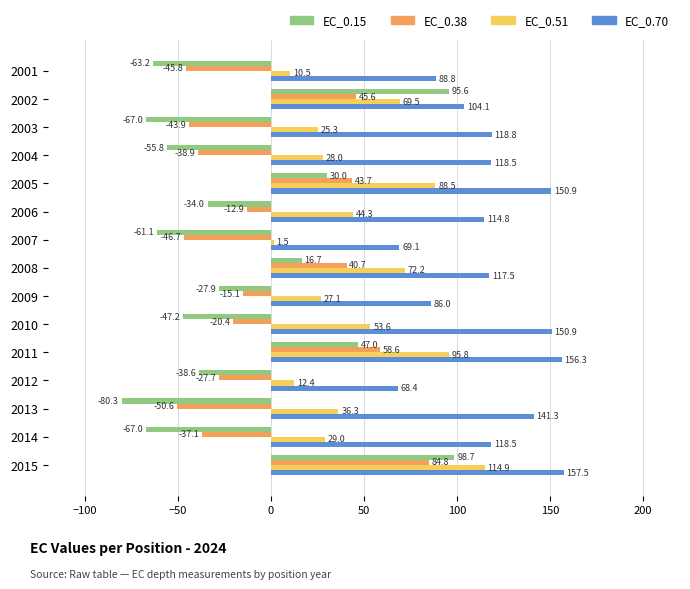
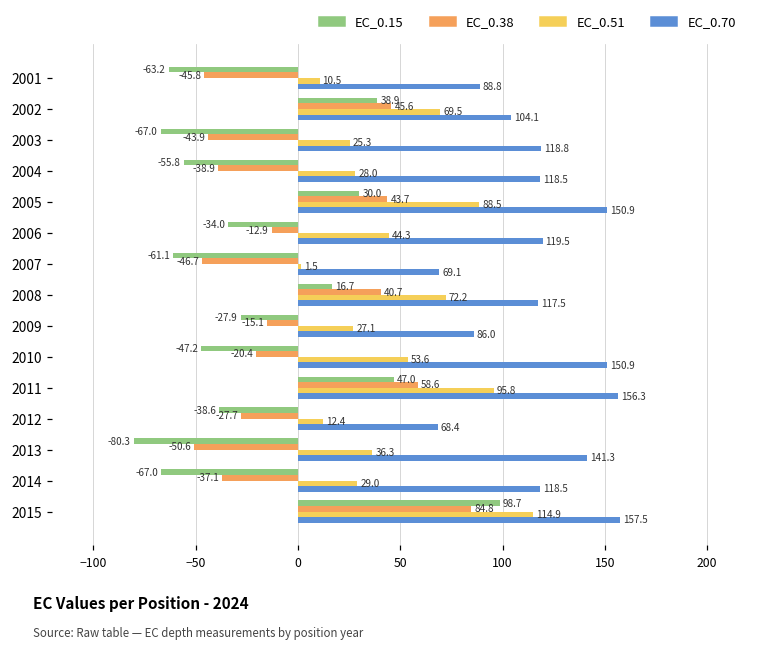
EC_0.15, 2002: 95.6 -> 38.9
EC_0.70, 2006: 114.8 -> 119.5
